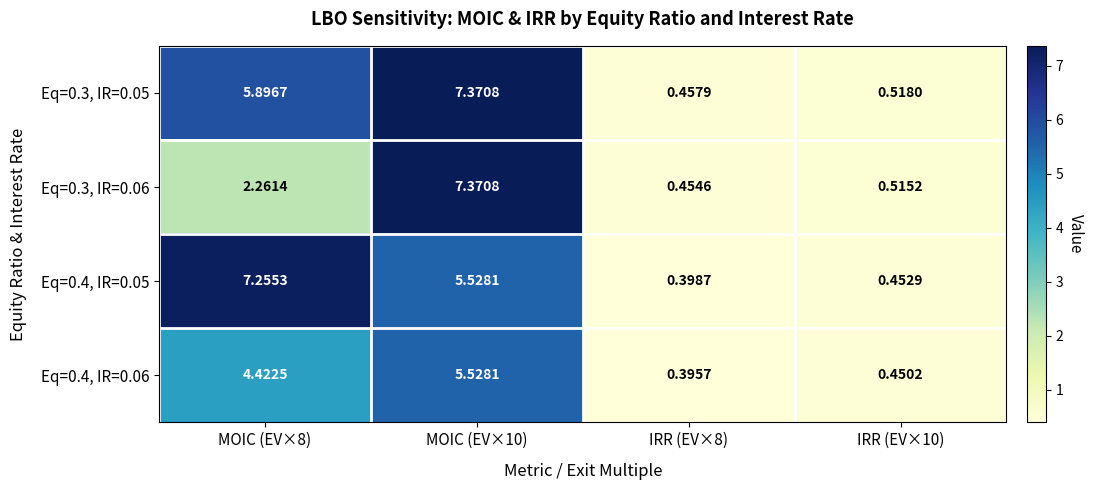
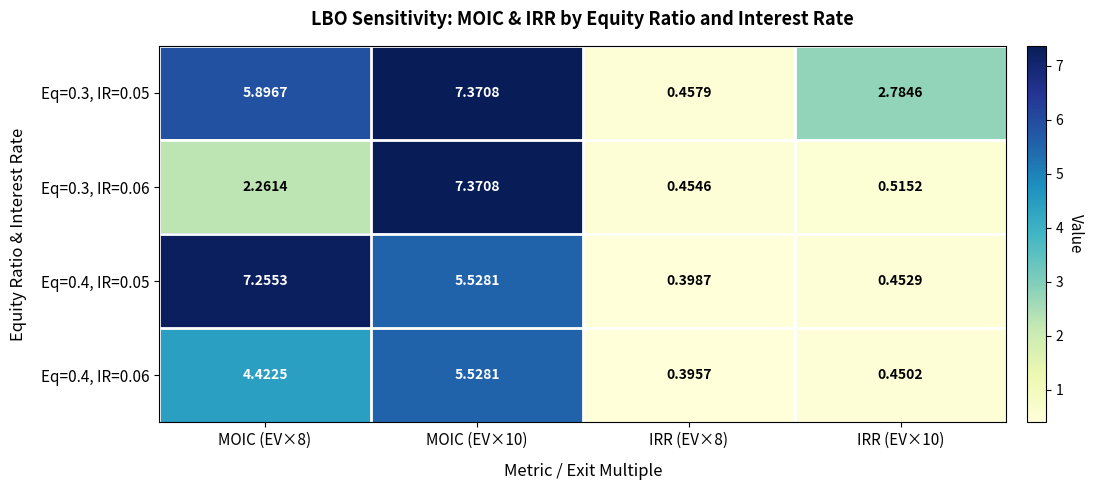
Eq=0.3, IR=0.05, IRR (EV×10): 0.5180 -> 2.7846
